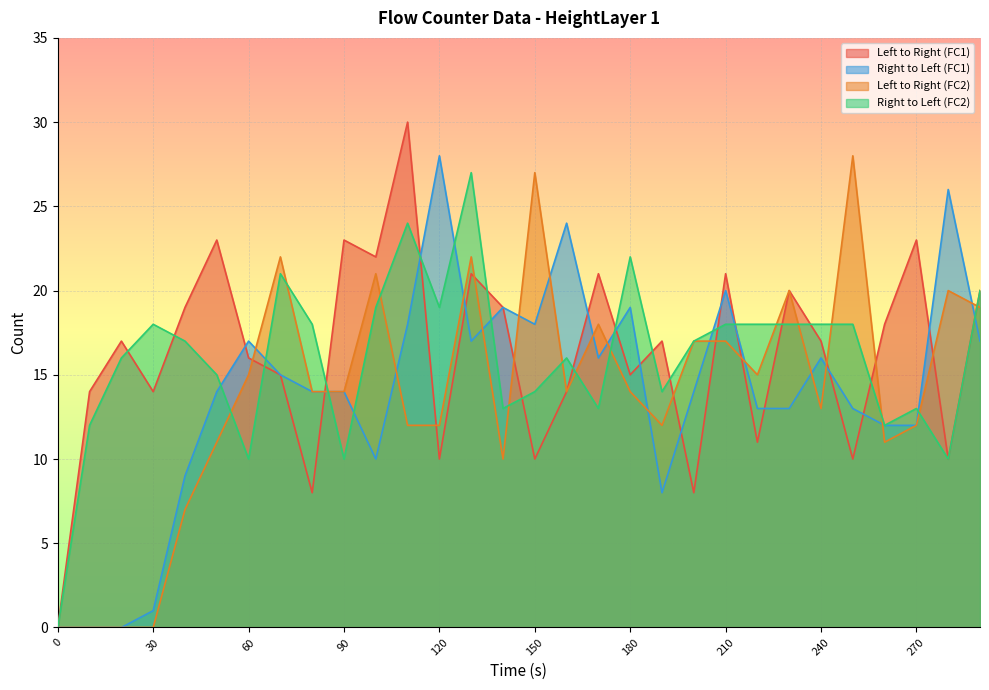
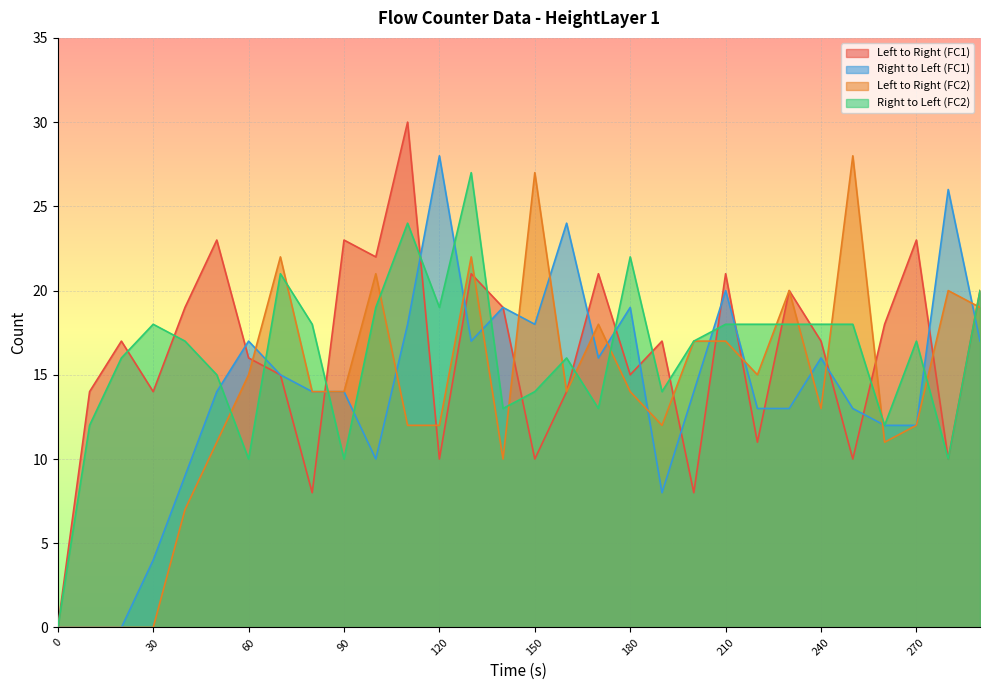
Right to Left (FC1), 30: 1 -> 4
Right to Left (FC2), 270: 13 -> 17
